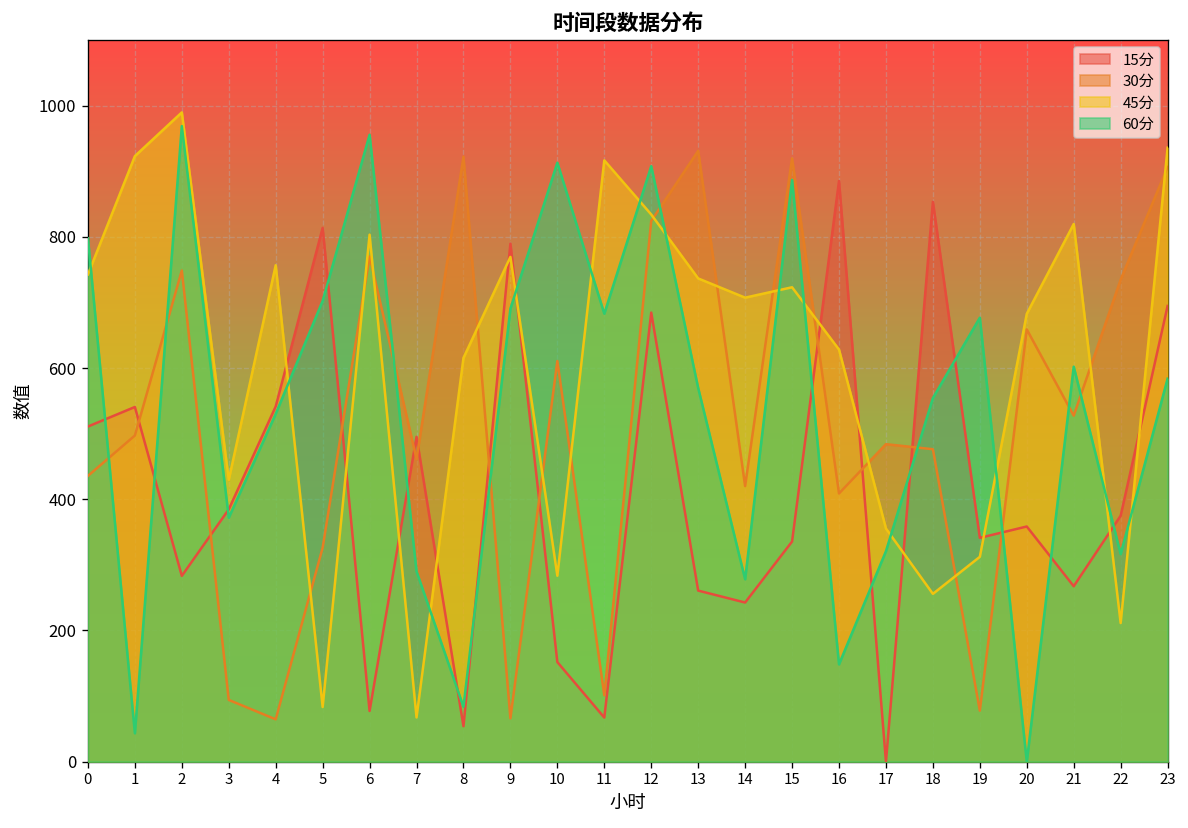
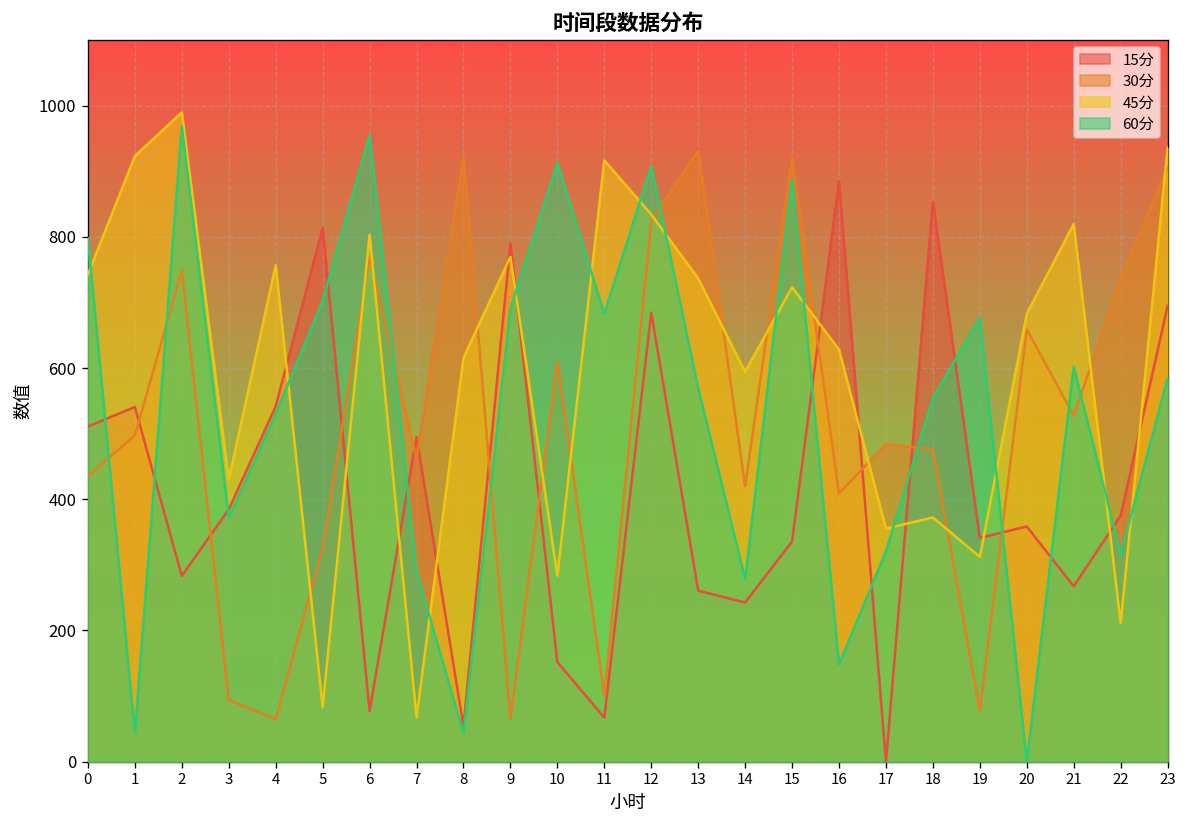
60分, 8: 80 -> 40
45分, 14: 710 -> 590
45分, 18: 260 -> 370
